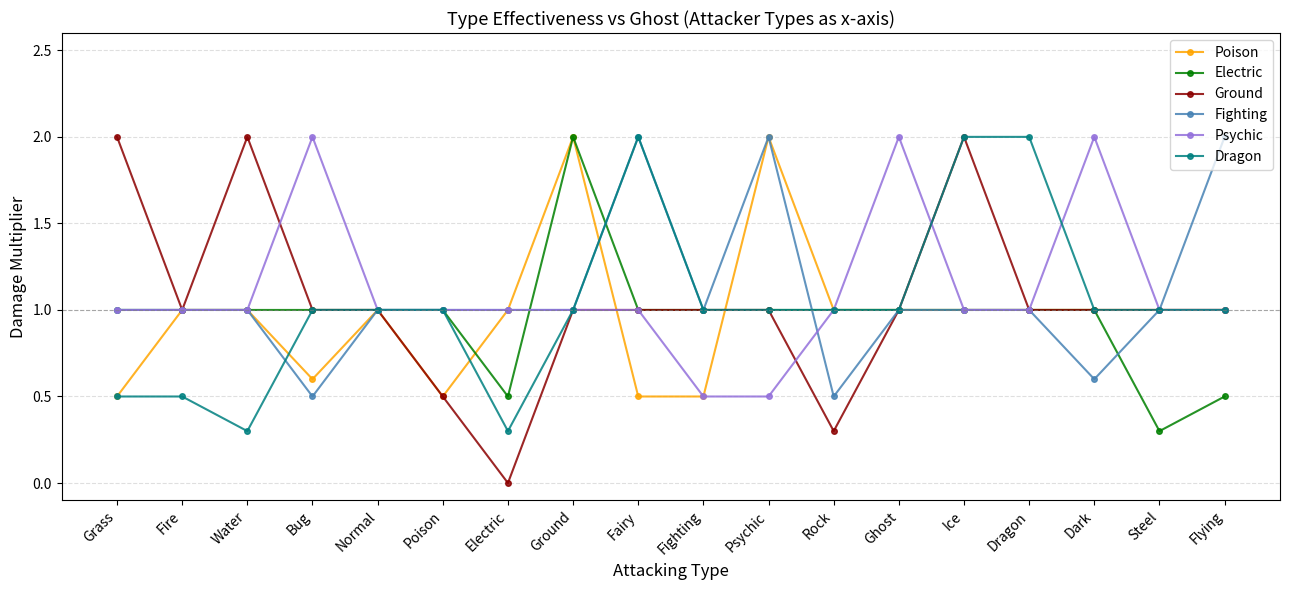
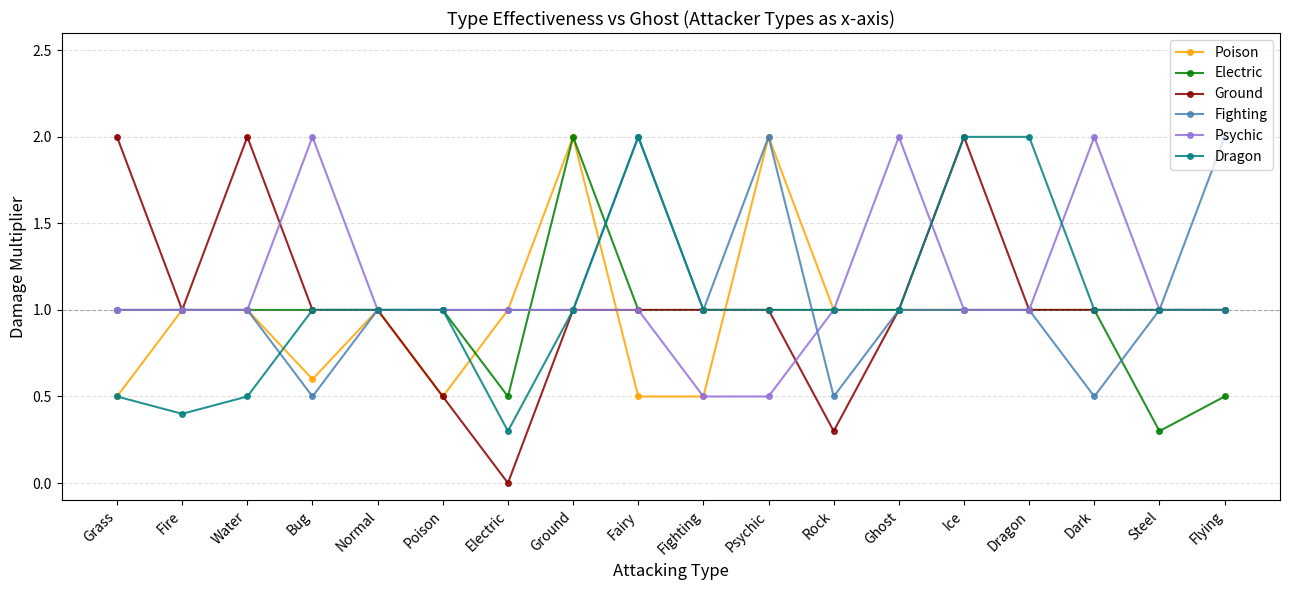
Dragon, Fire: 0.5 -> 0.4
Dragon, Water: 0.3 -> 0.5
Fighting, Dark: 0.6 -> 0.5
